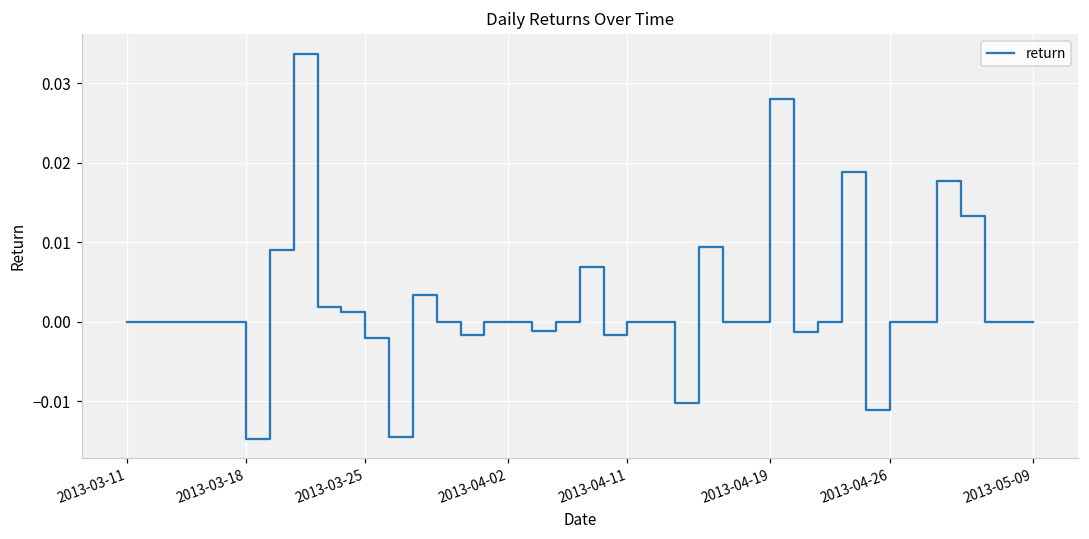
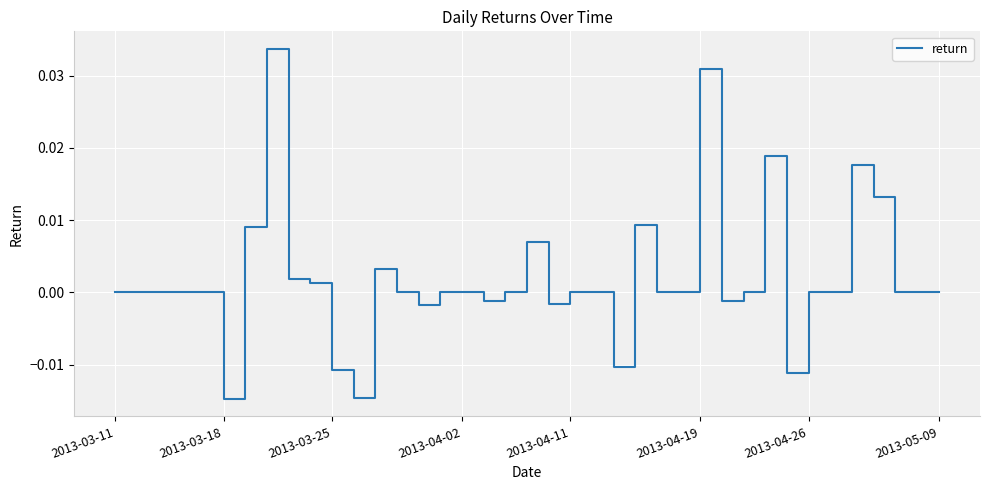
2013-03-25: -0.002 -> -0.011
2013-04-19: 0.028 -> 0.031
